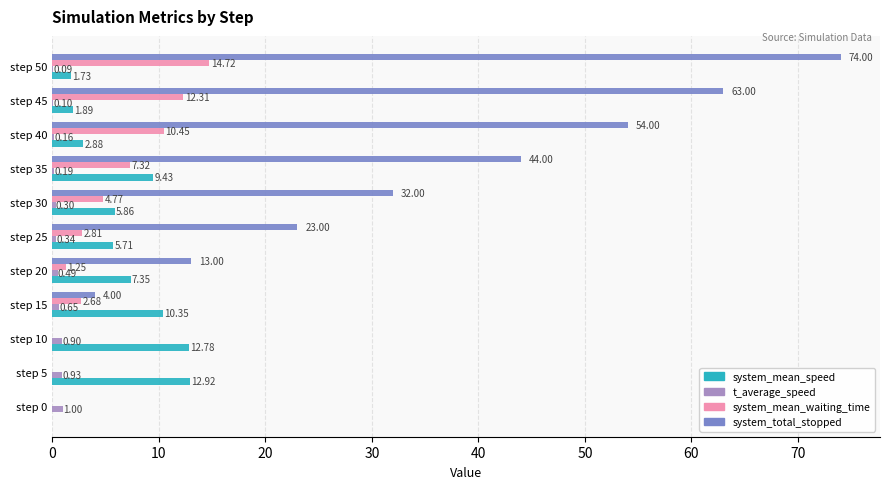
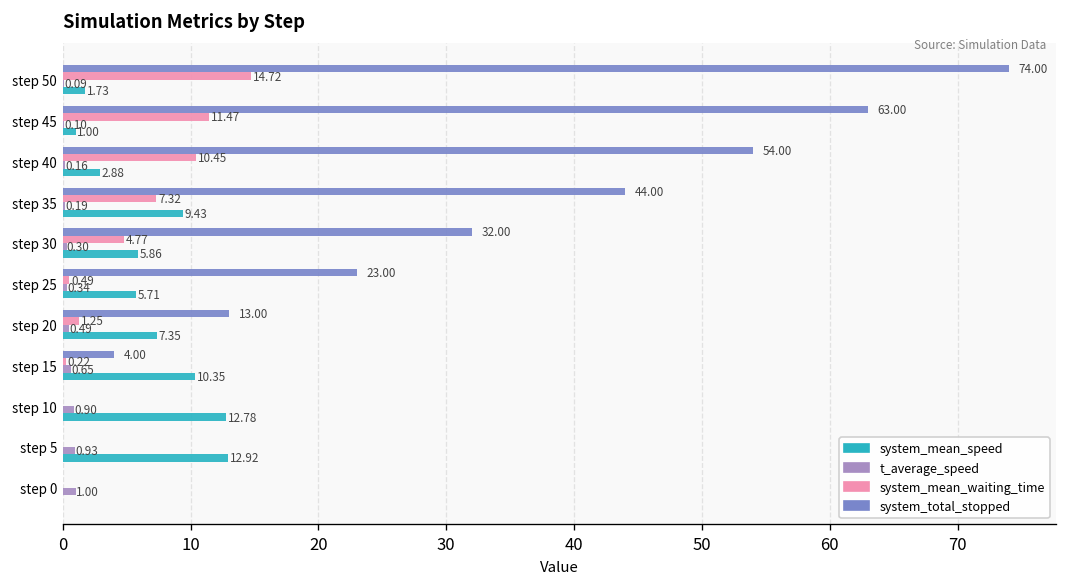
system_mean_waiting_time, step 45: 12.31 -> 11.47
system_mean_speed, step 45: 1.89 -> 1.00
system_mean_waiting_time, step 25: 2.81 -> 0.49
system_mean_waiting_time, step 15: 2.68 -> 0.22
